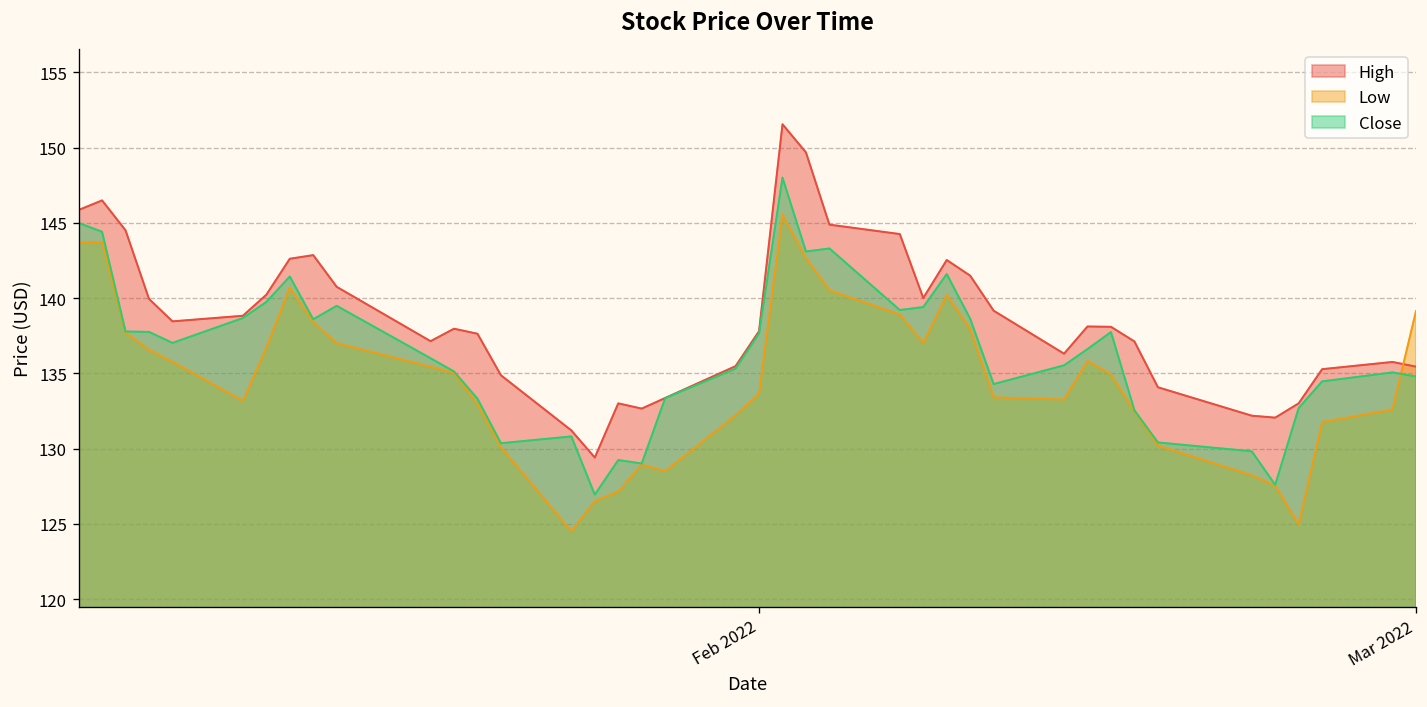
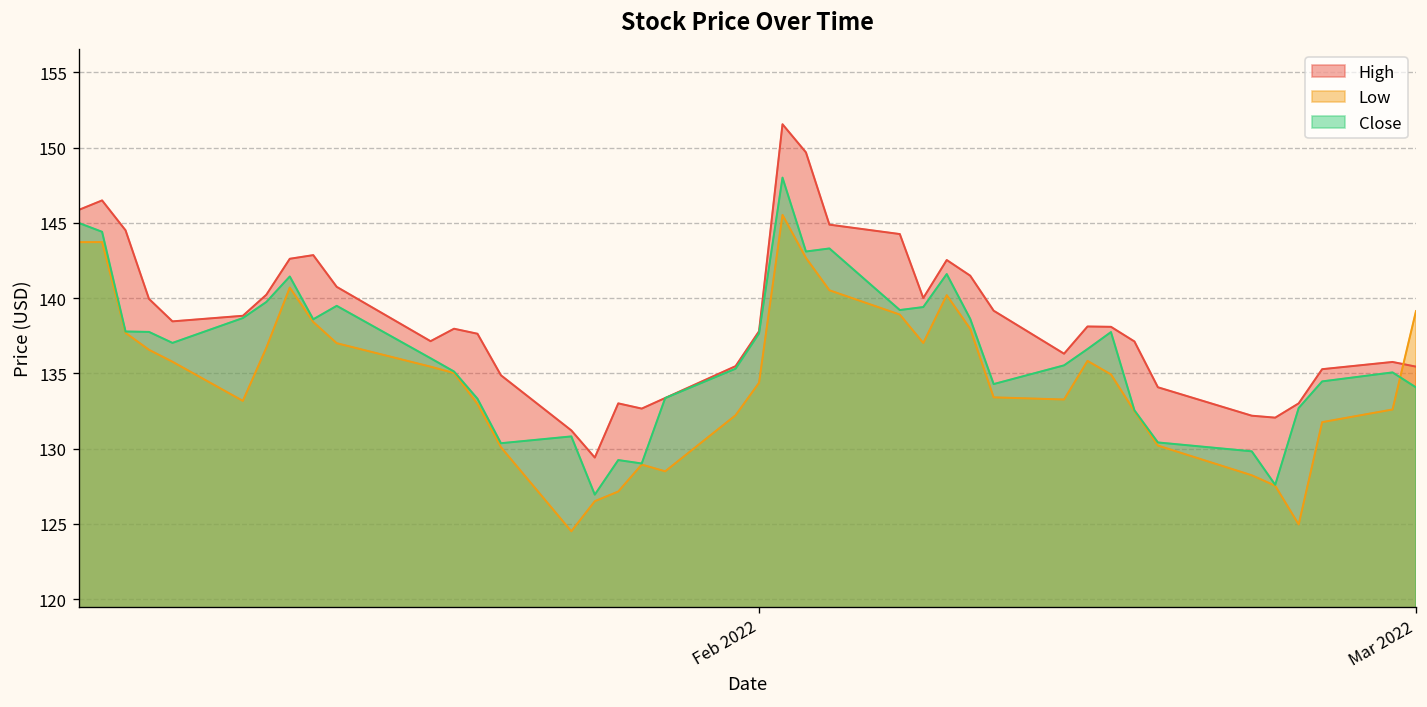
Low, Feb 2022: 133.6 -> 134.4
Close, Mar 2022: 134.8 -> 134.1
